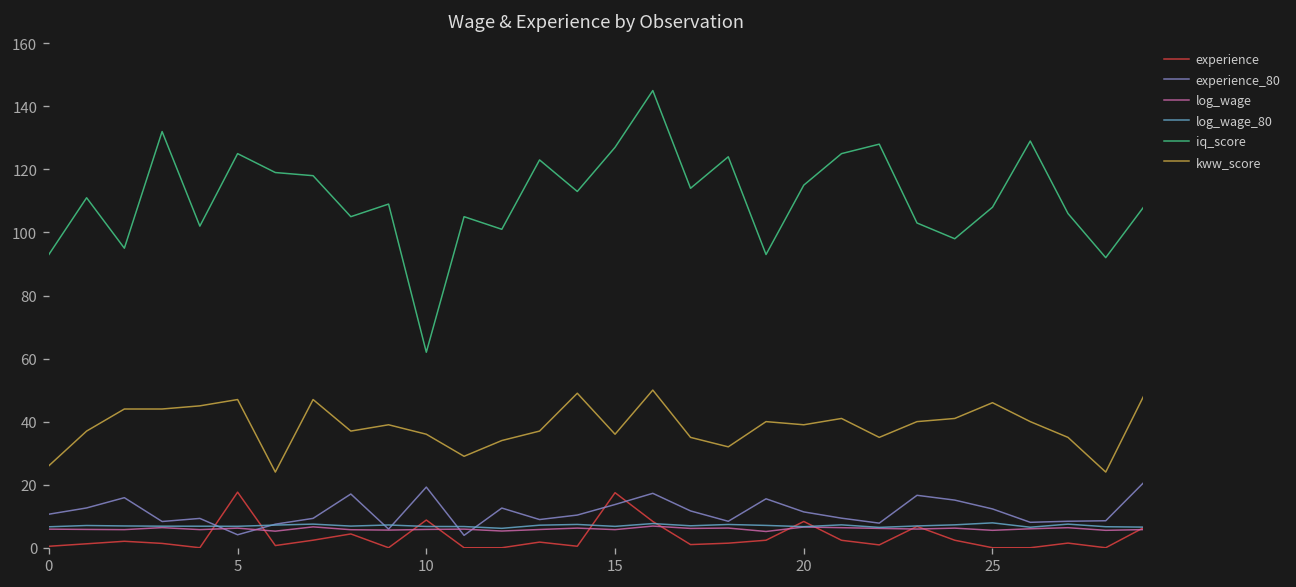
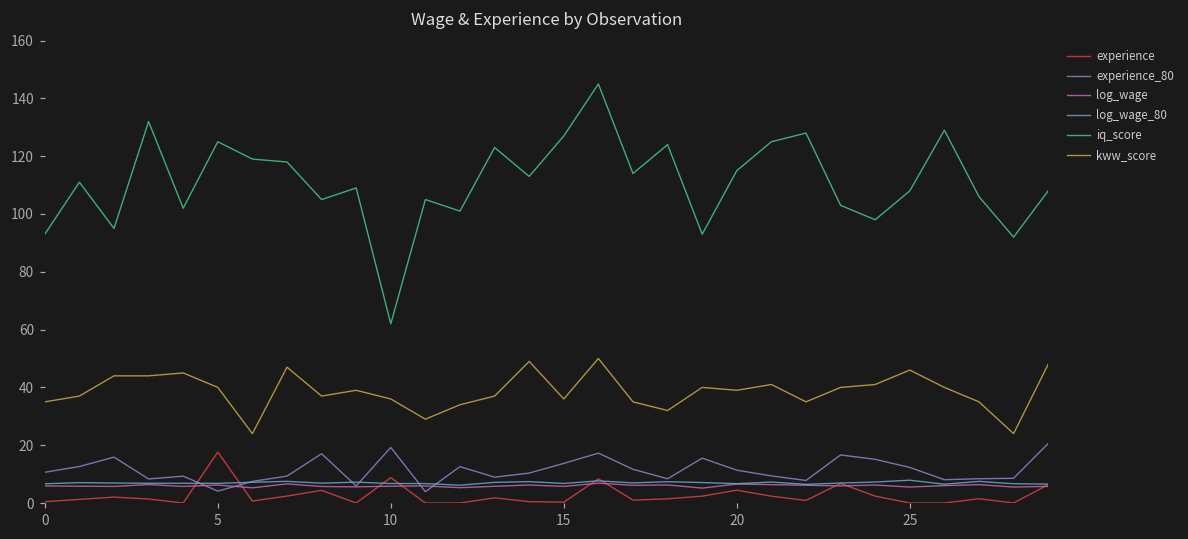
kww_score, 0: 26 -> 35
kww_score, 5: 47 -> 40
experience, 15: 17 -> 0
experience, 20: 8 -> 4
